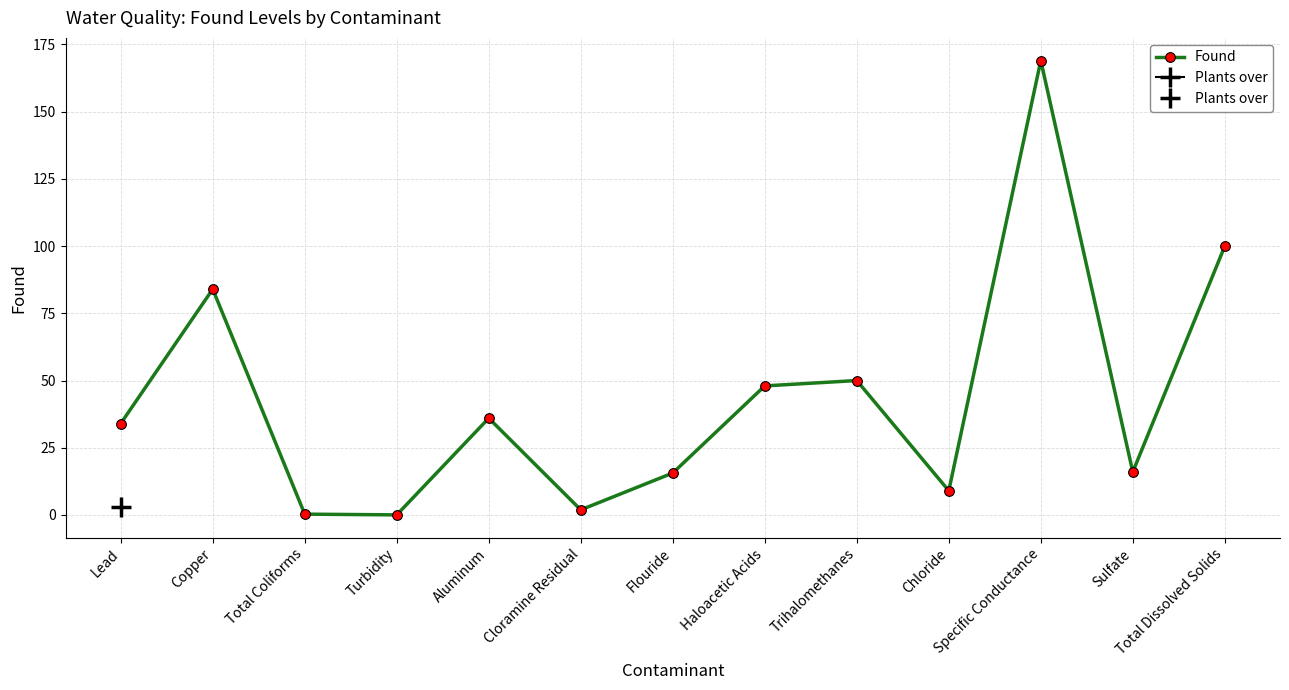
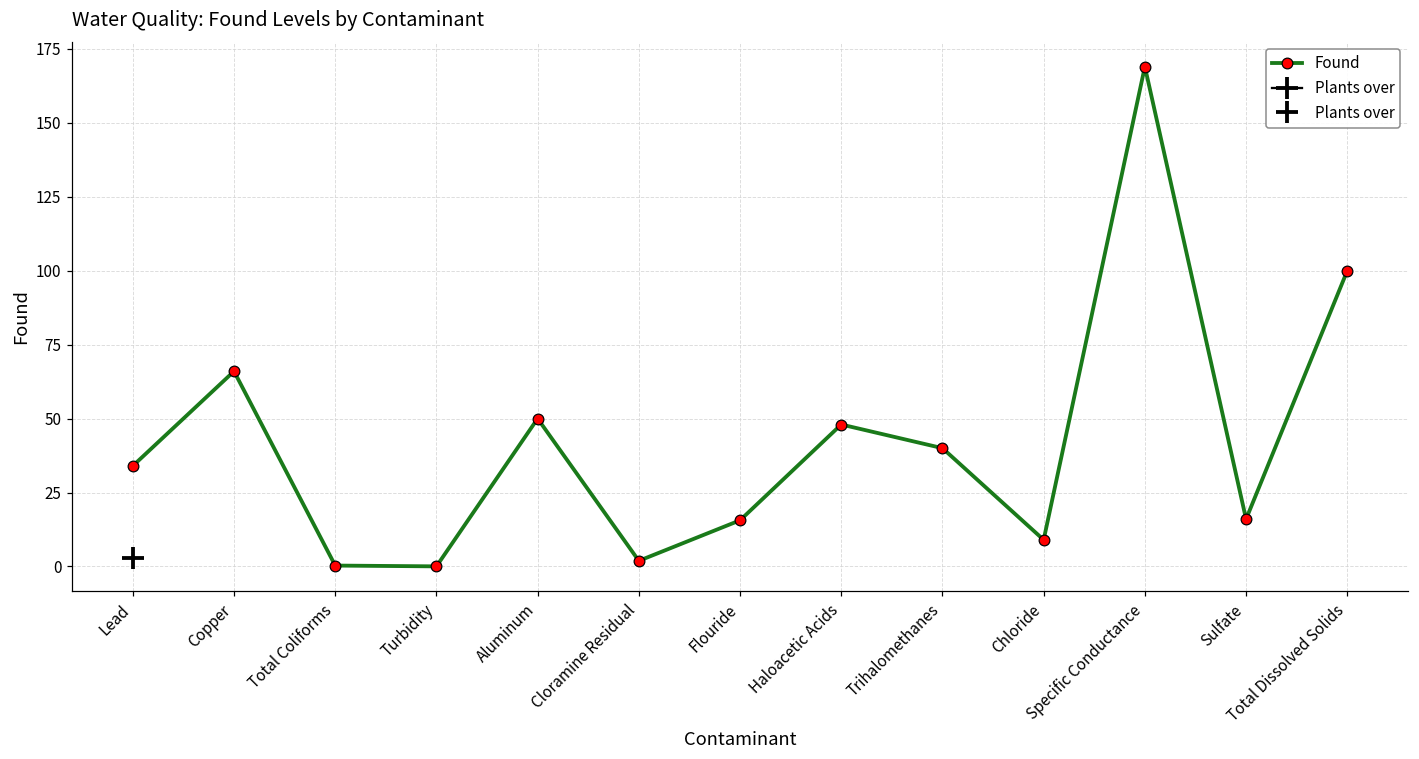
Found, Copper: 84 -> 66
Found, Aluminum: 36 -> 50
Found, Trihalomethanes: 50 -> 40
